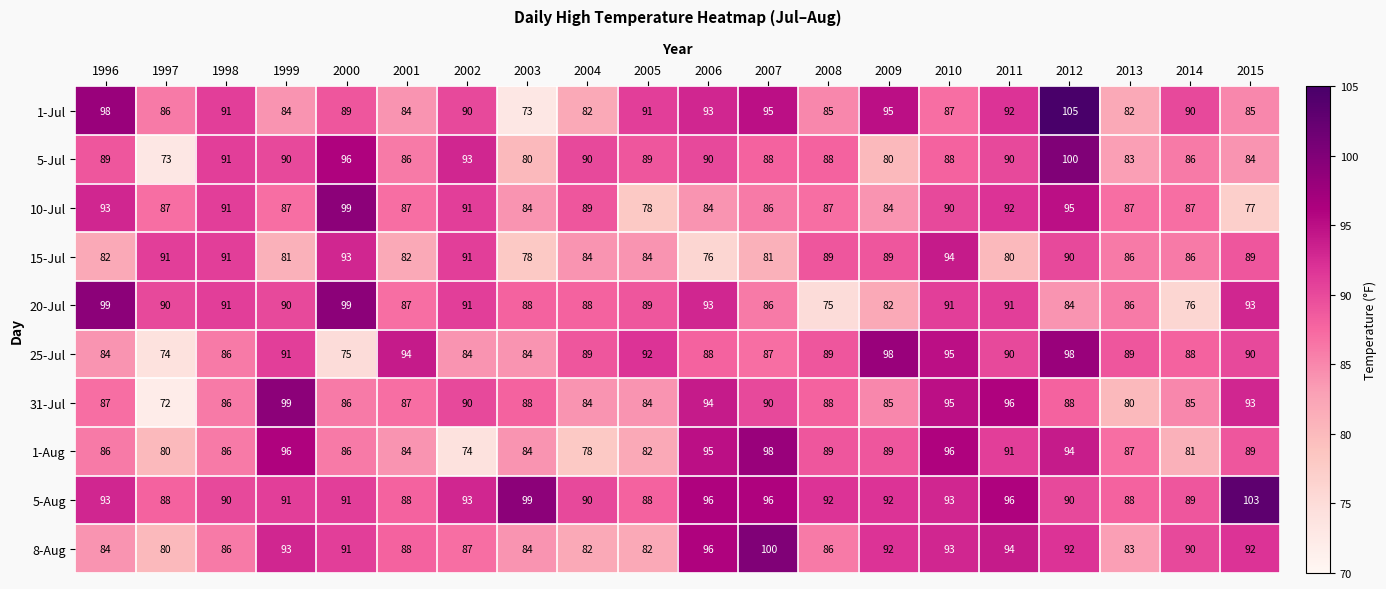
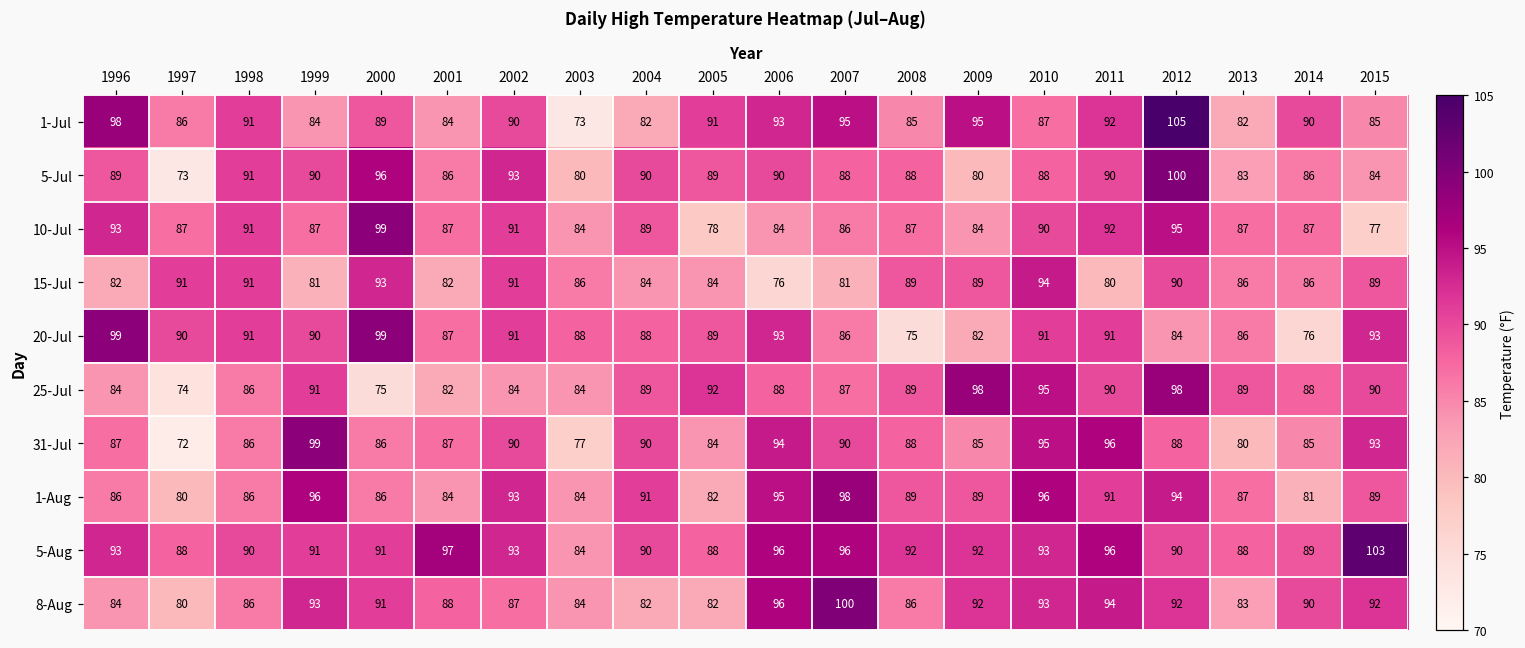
15-Jul, 2003: 78 -> 86
25-Jul, 2001: 94 -> 82
31-Jul, 2003: 88 -> 77
31-Jul, 2004: 84 -> 90
1-Aug, 2002: 74 -> 93
1-Aug, 2004: 78 -> 91
5-Aug, 2001: 88 -> 97
5-Aug, 2003: 99 -> 84
